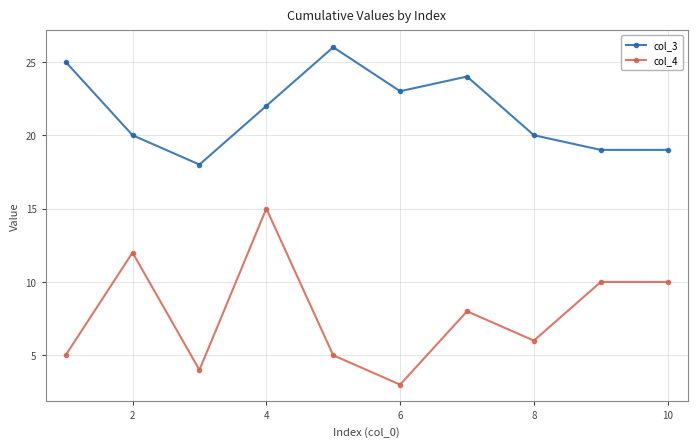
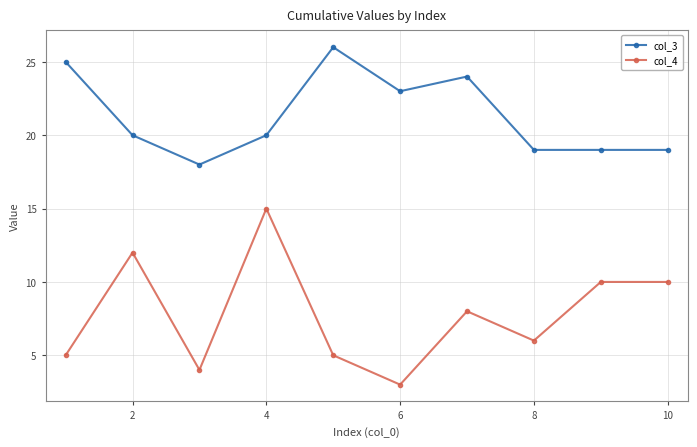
col_3, 4: 22 -> 20
col_3, 8: 20 -> 19
